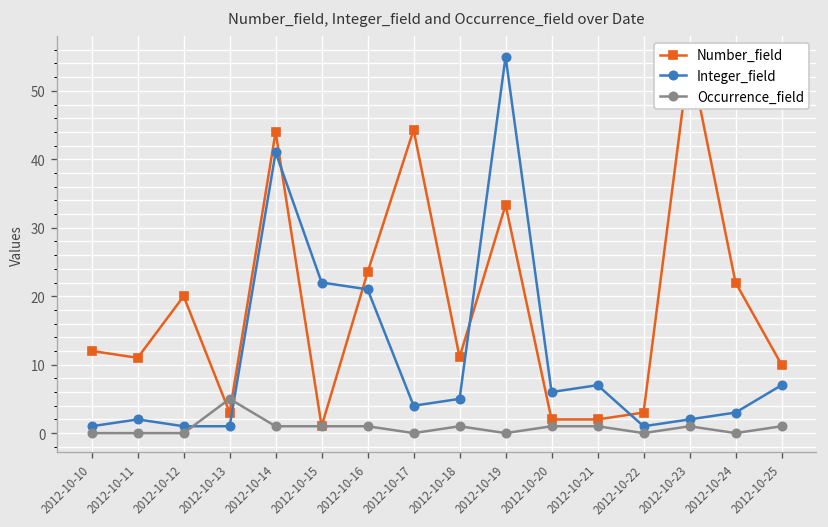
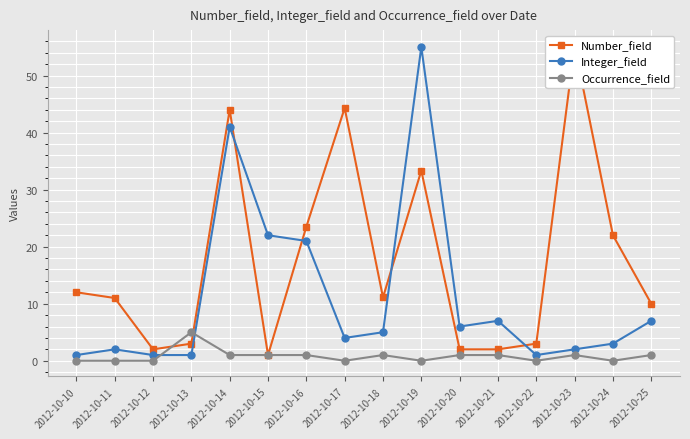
Number_field, 2012-10-12: 20 -> 2
